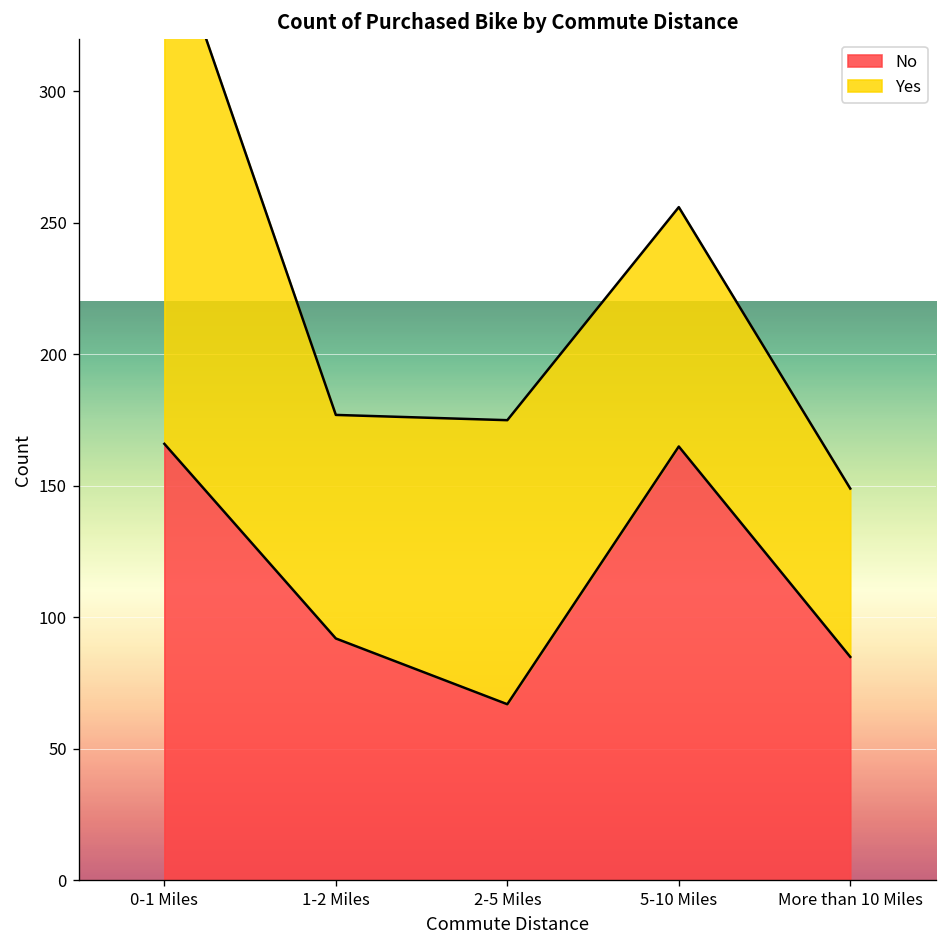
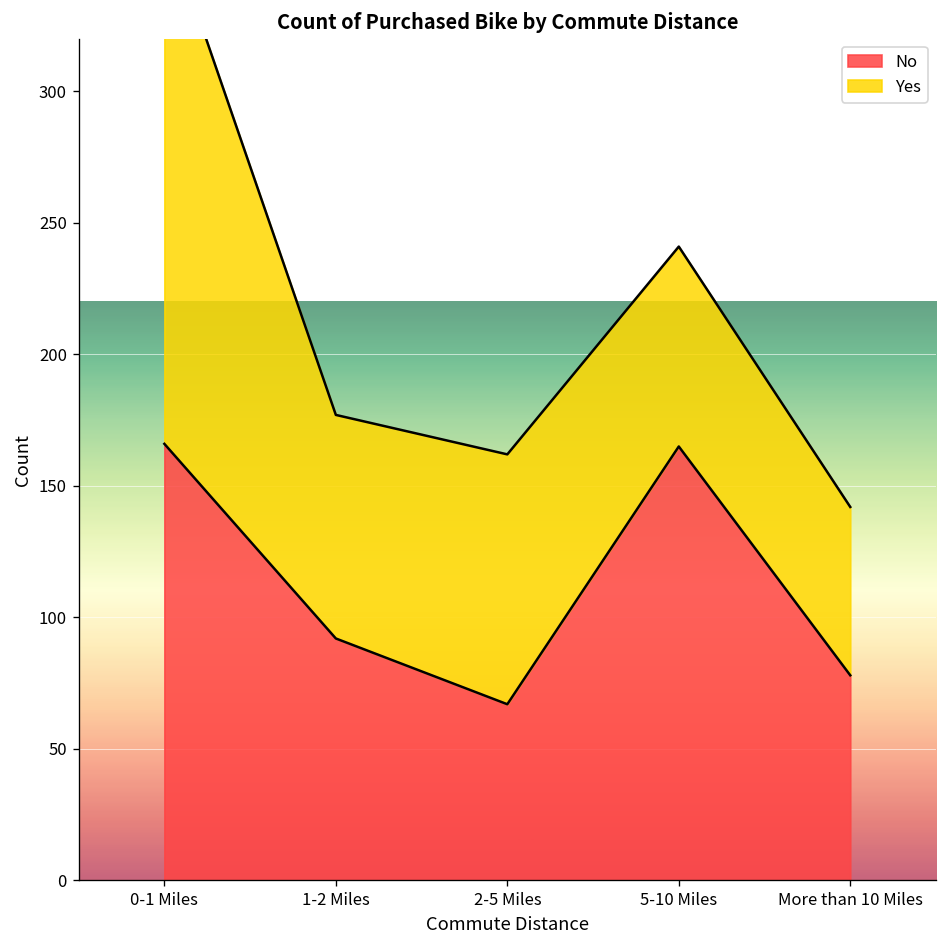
Yes, 2-5 Miles: 108 -> 95
Yes, 5-10 Miles: 91 -> 76
No, More than 10 Miles: 85 -> 78
